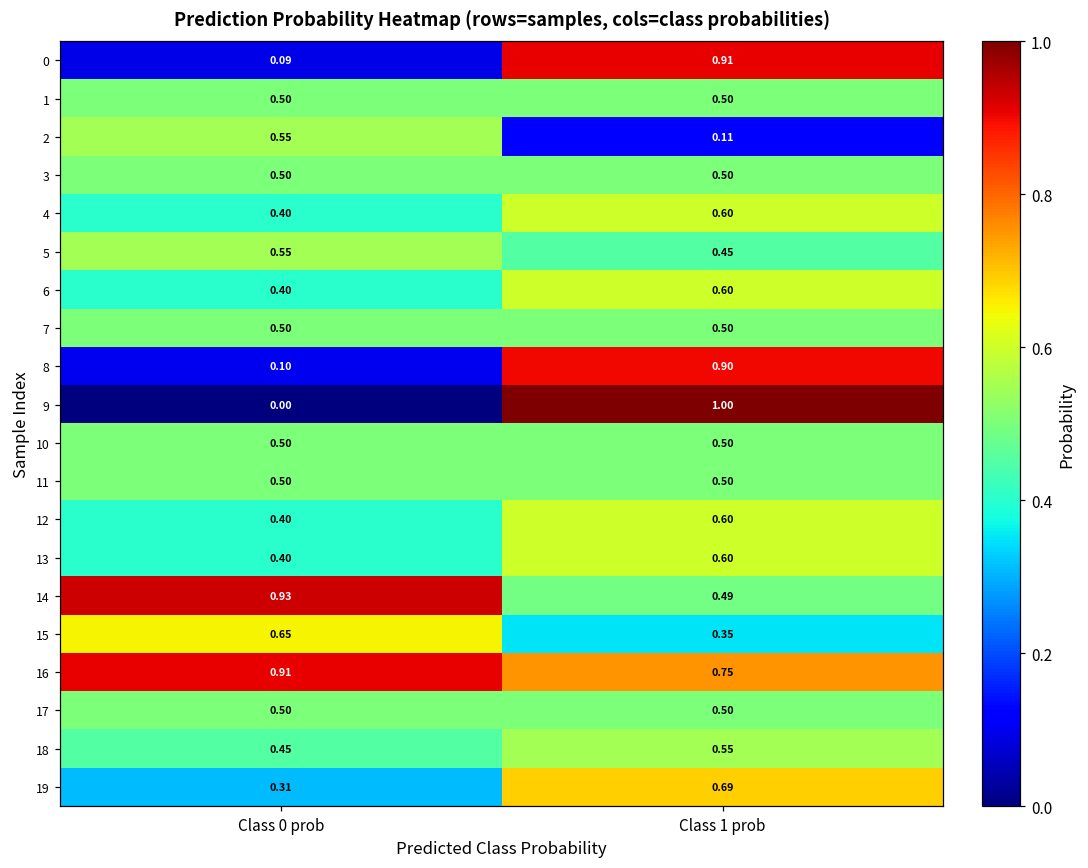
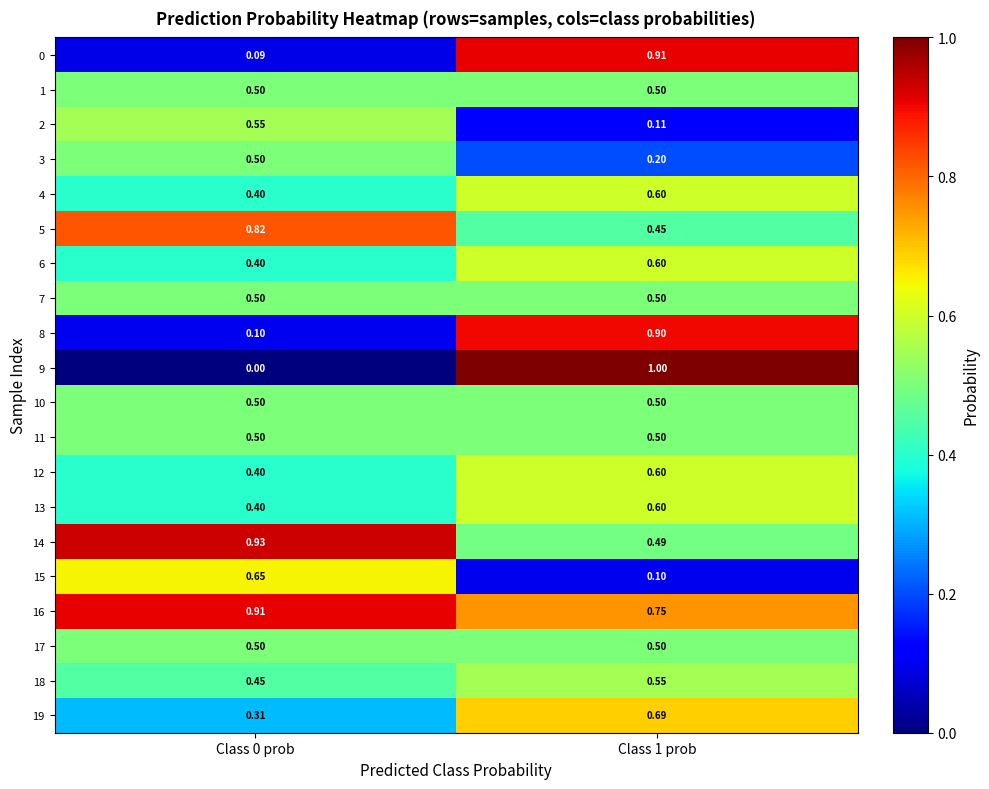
3, Class 1 prob: 0.50 -> 0.20
5, Class 0 prob: 0.55 -> 0.82
15, Class 1 prob: 0.35 -> 0.10
